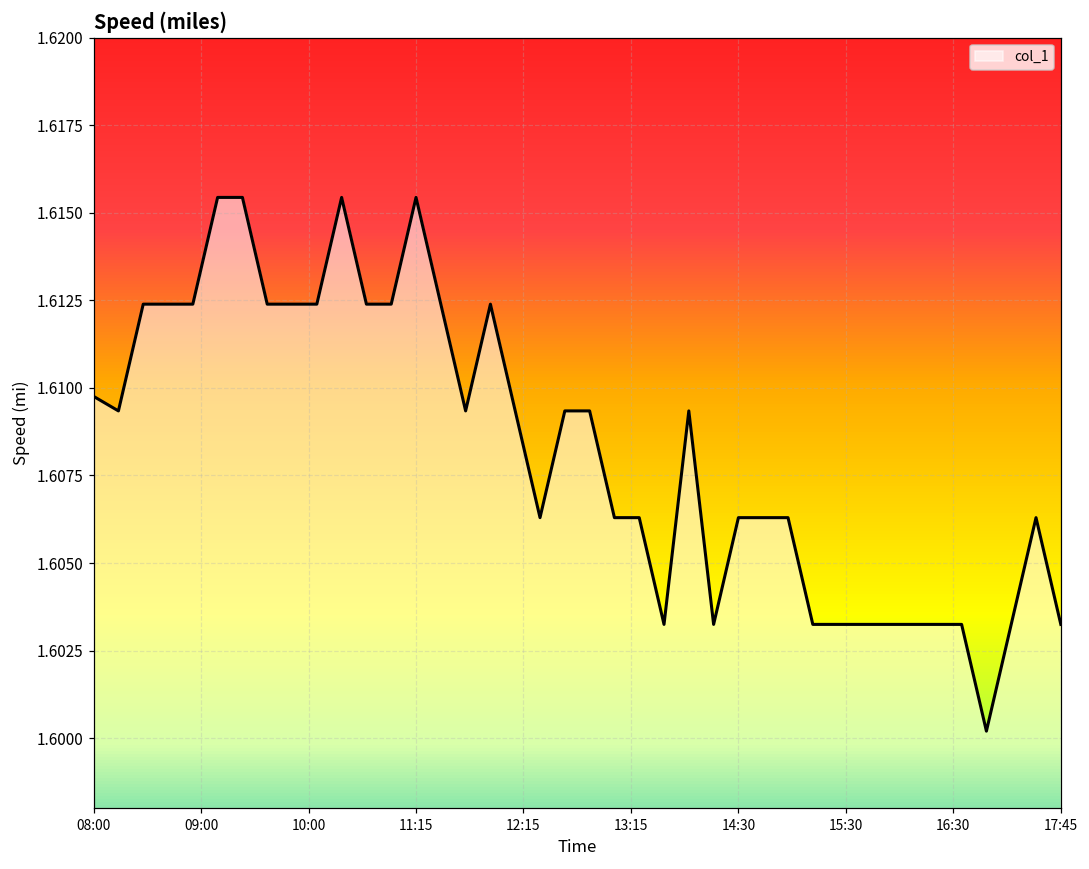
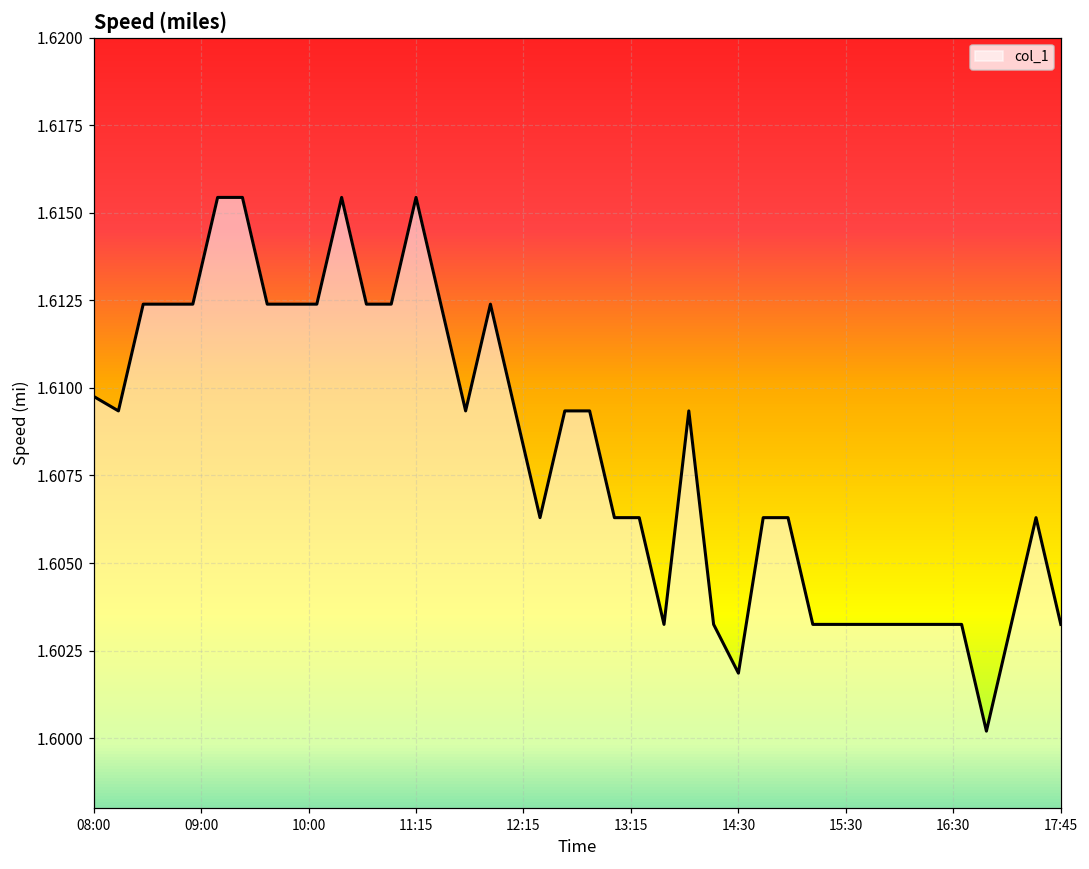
14:30: 1.6063 -> 1.6019
